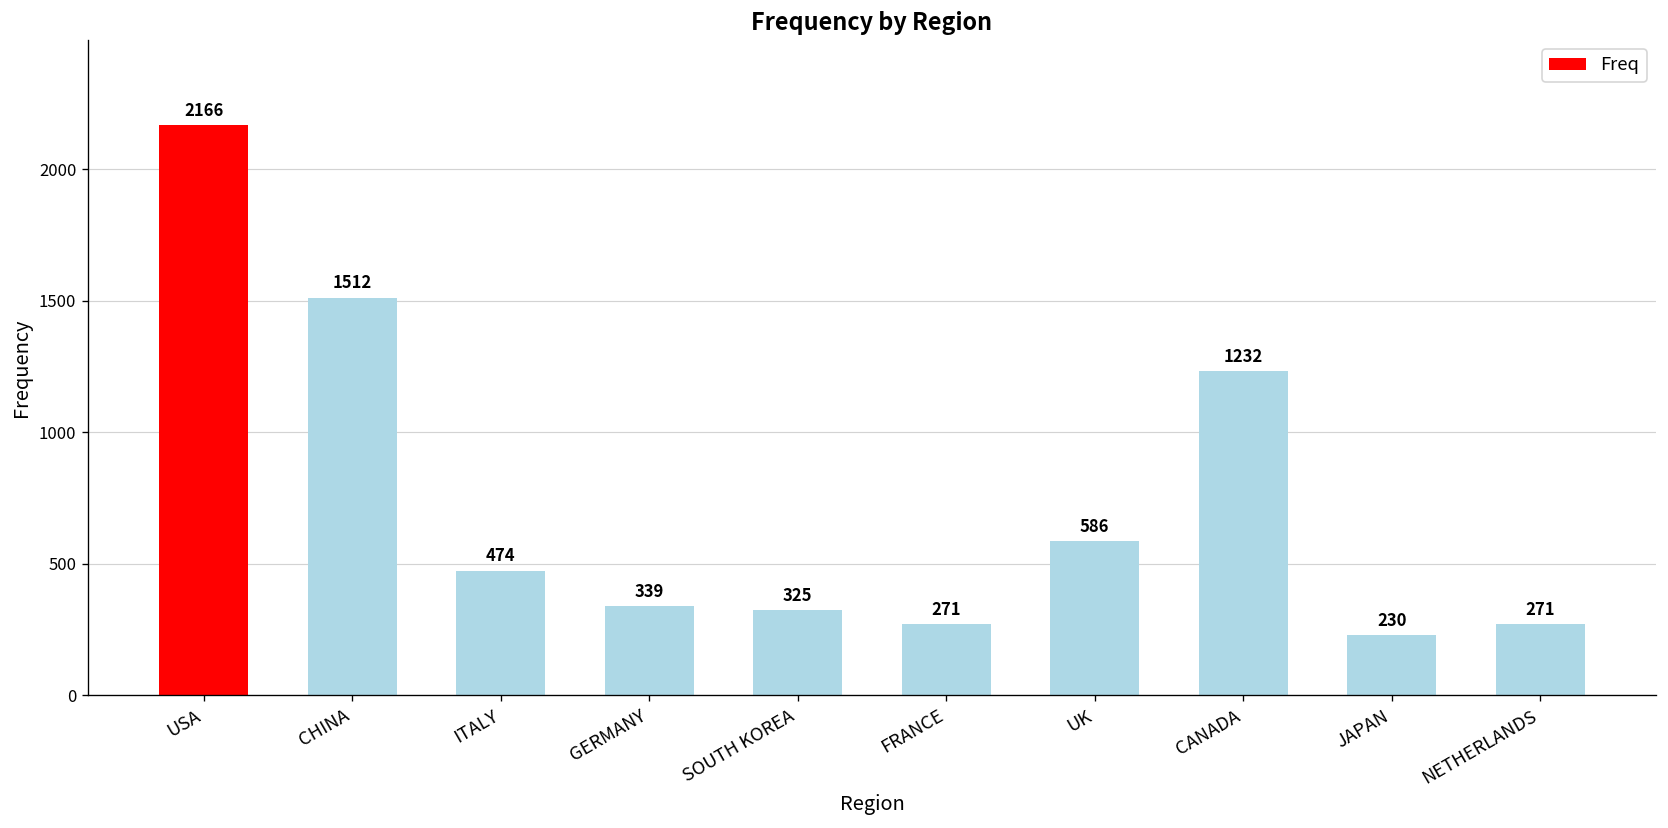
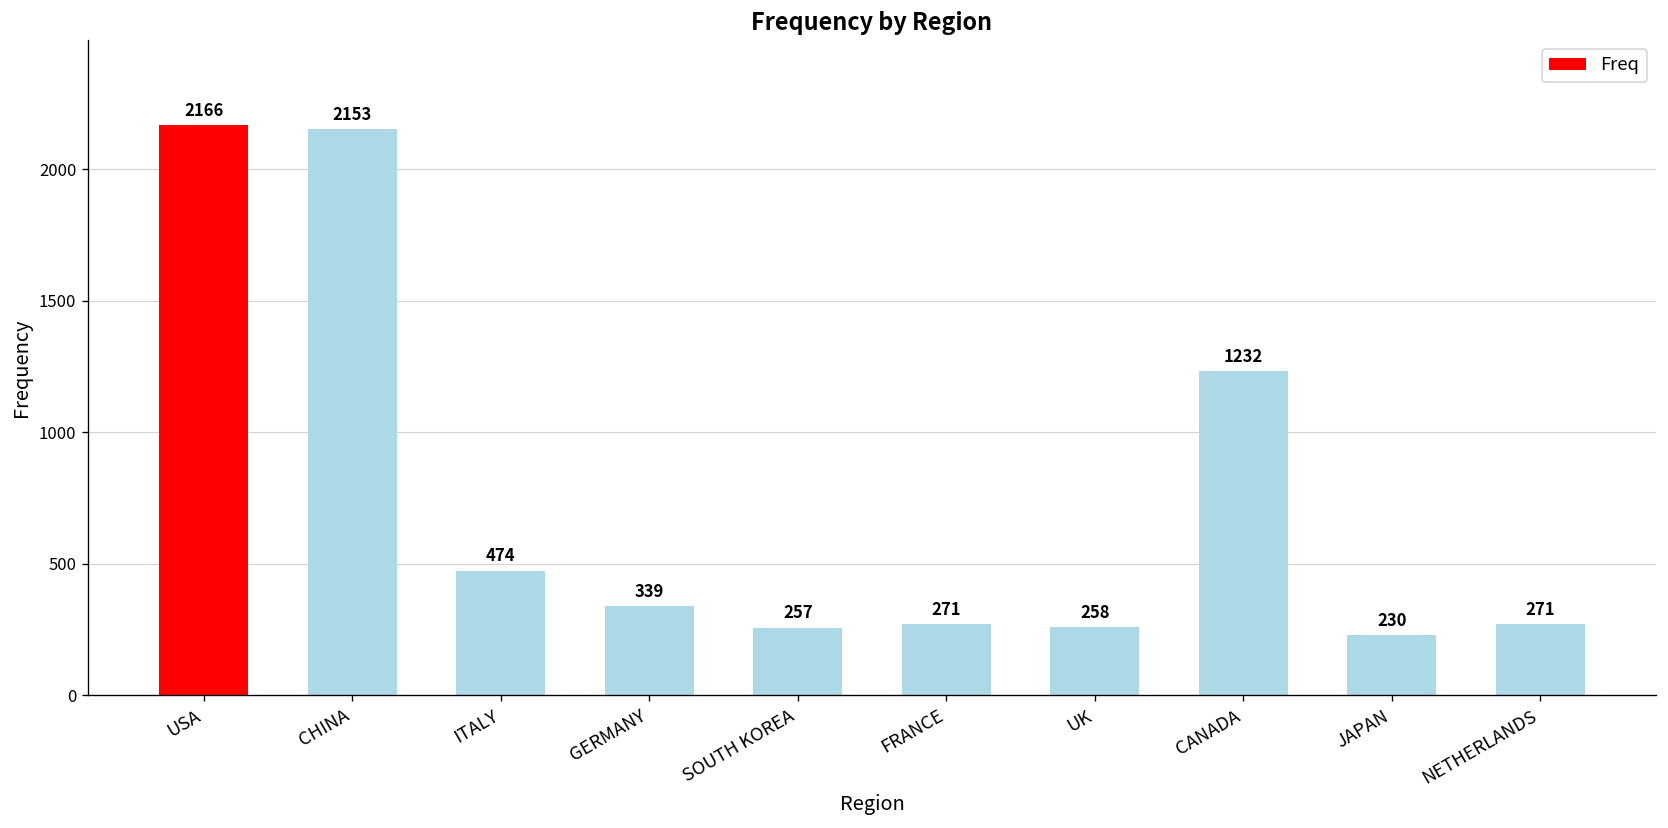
CHINA: 1512 -> 2153
SOUTH KOREA: 325 -> 257
UK: 586 -> 258
